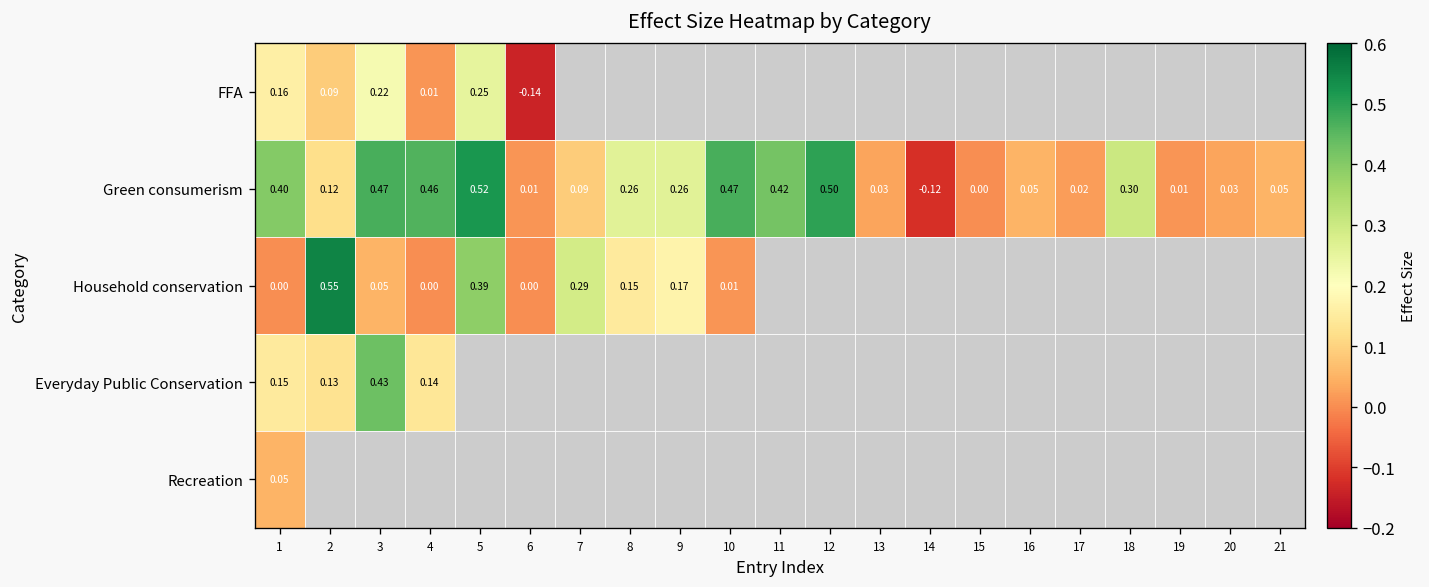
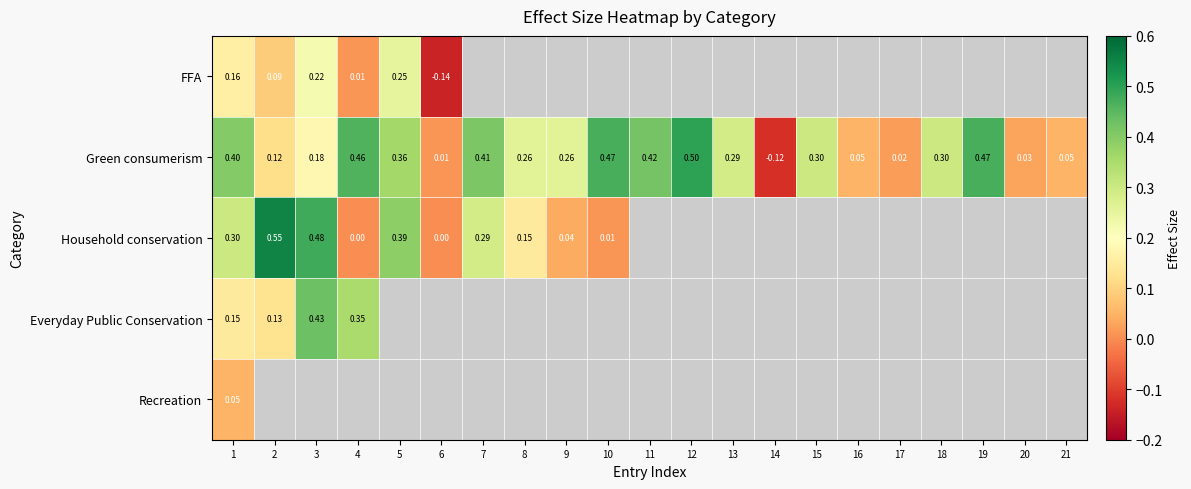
Green consumerism, 3: 0.47 -> 0.18
Green consumerism, 5: 0.52 -> 0.36
Green consumerism, 7: 0.09 -> 0.41
Green consumerism, 13: 0.03 -> 0.29
Green consumerism, 15: 0.00 -> 0.30
Green consumerism, 19: 0.01 -> 0.47
Household conservation, 1: 0.00 -> 0.30
Household conservation, 3: 0.05 -> 0.48
Household conservation, 9: 0.17 -> 0.04
Everyday Public Conservation, 4: 0.14 -> 0.35
